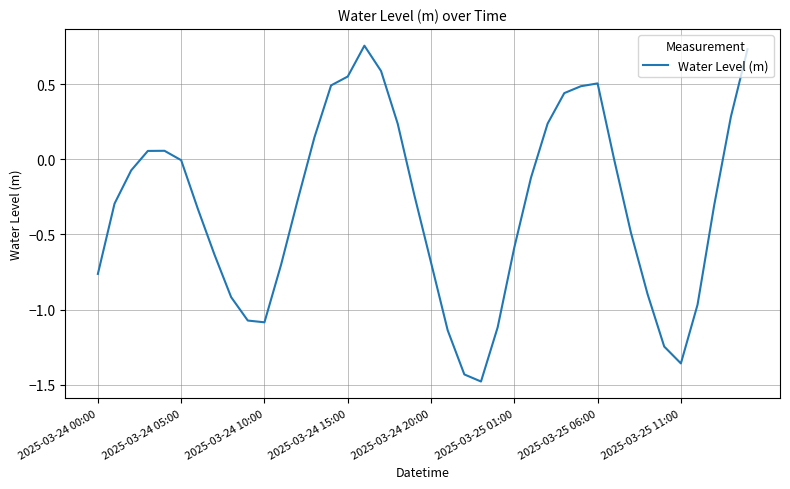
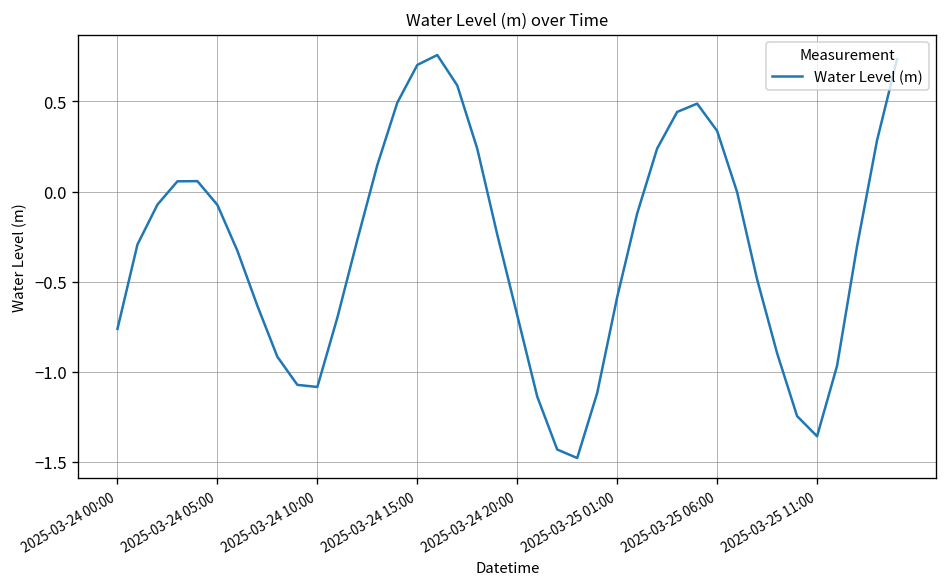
2025-03-24 05:00: 0.00 -> -0.07
2025-03-24 15:00: 0.55 -> 0.70
2025-03-25 06:00: 0.51 -> 0.34
